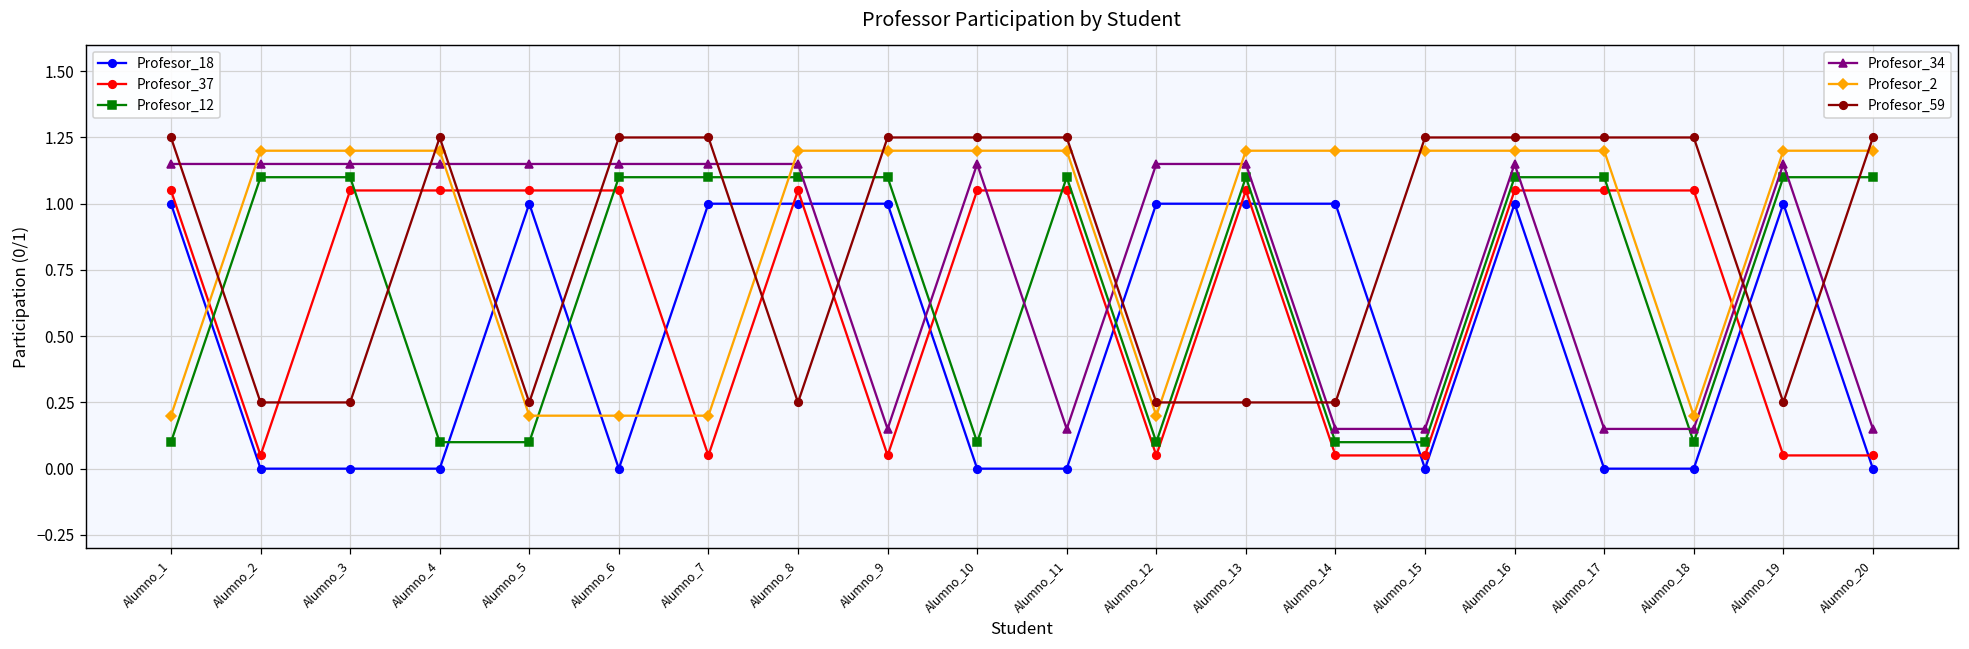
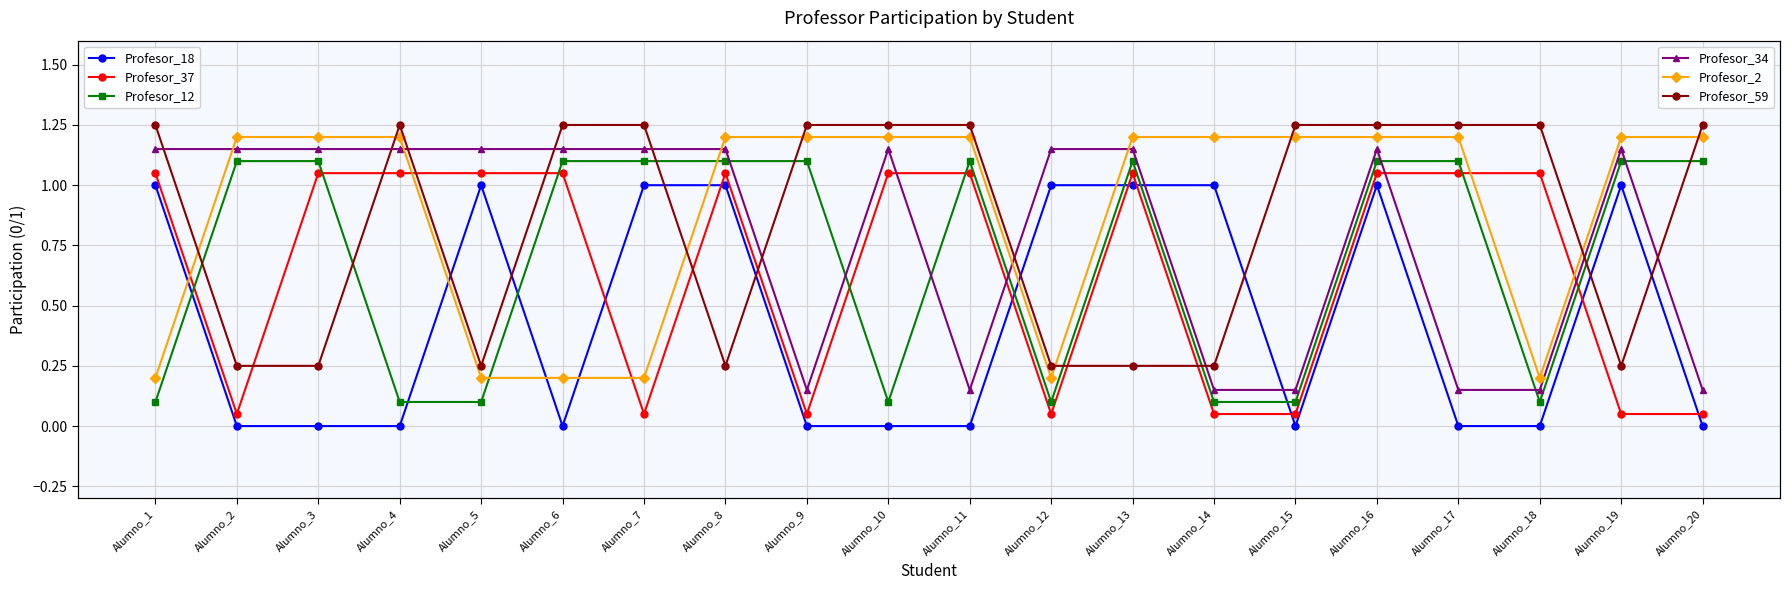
Profesor_18, Alumno_9: 1 -> 0
